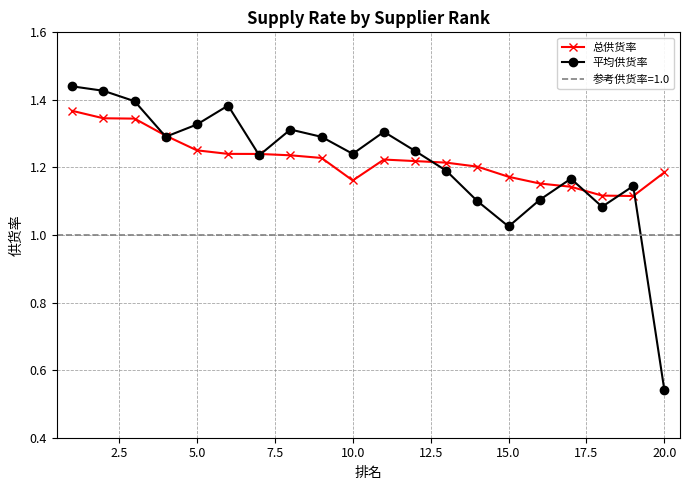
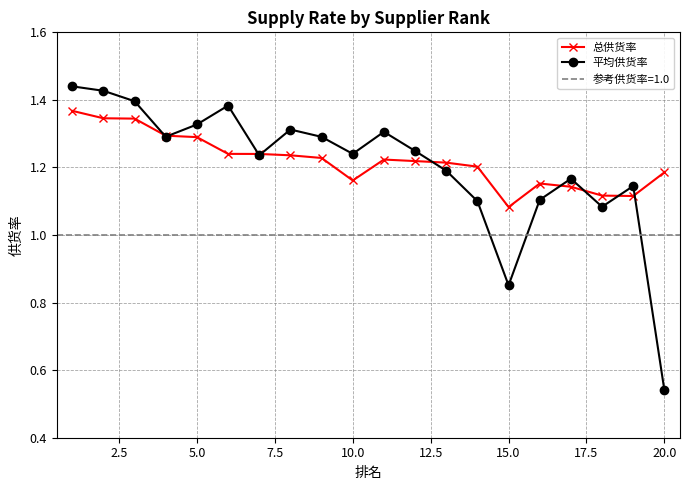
总供货率, 5.0: 1.25 -> 1.29
总供货率, 15.0: 1.17 -> 1.08
平均供货率, 15.0: 1.03 -> 0.85
